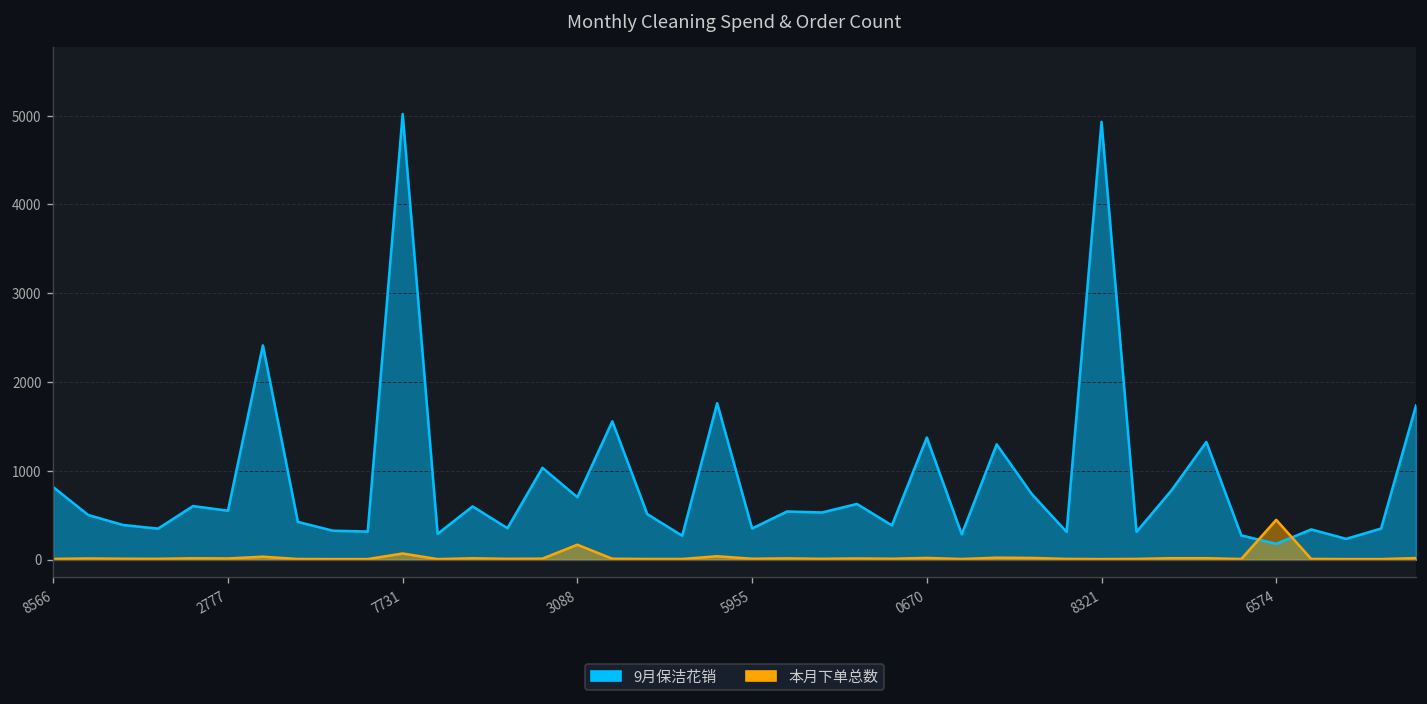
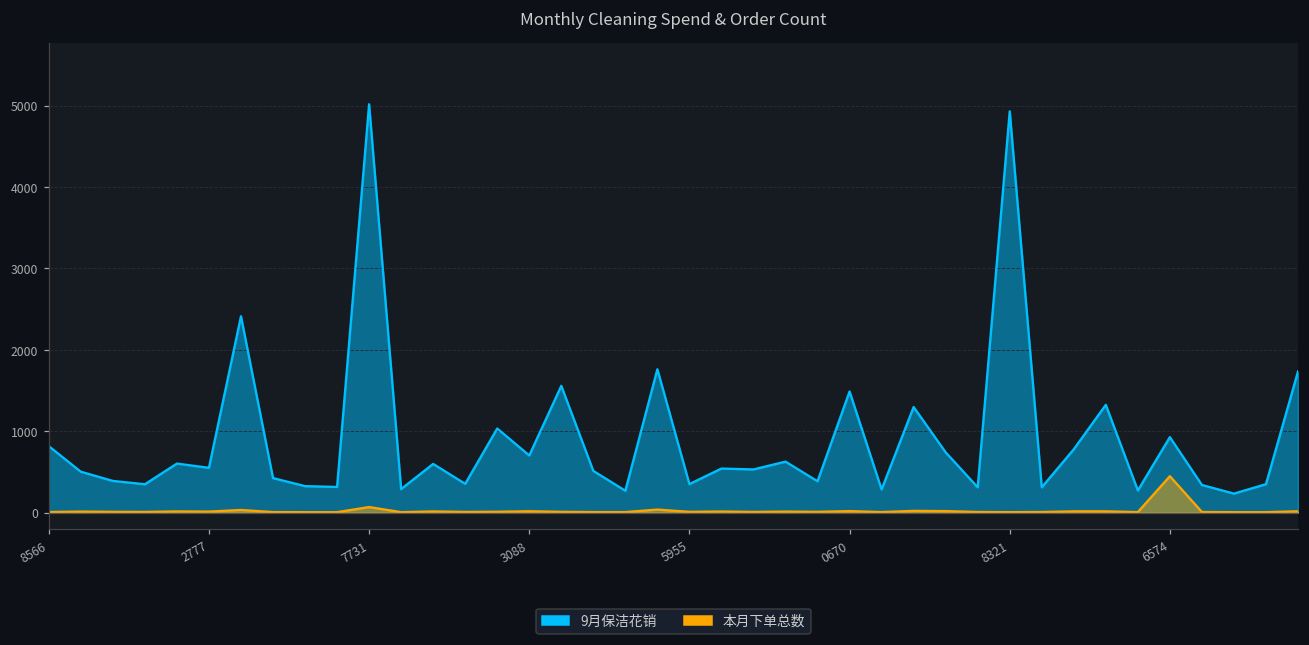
本月下单总数, 3088: 200 -> 0
9月保洁花销, 0670: 1400 -> 1500
9月保洁花销, 6574: 200 -> 900
